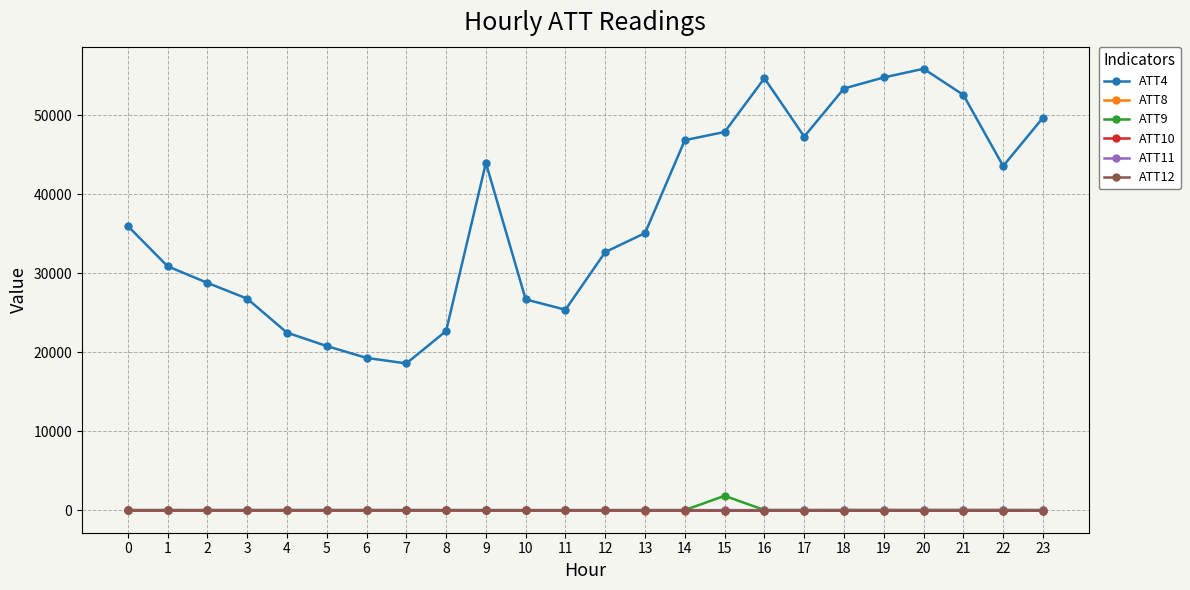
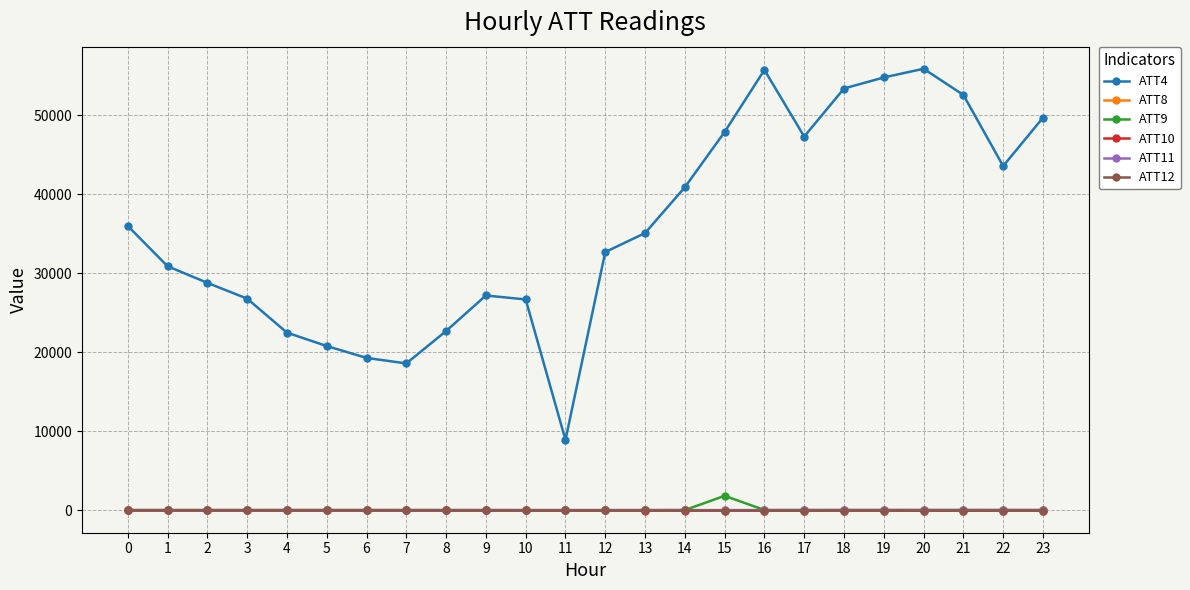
ATT4, 9: 44000 -> 27000
ATT4, 11: 25000 -> 9000
ATT4, 14: 47000 -> 41000
ATT4, 16: 55000 -> 56000
